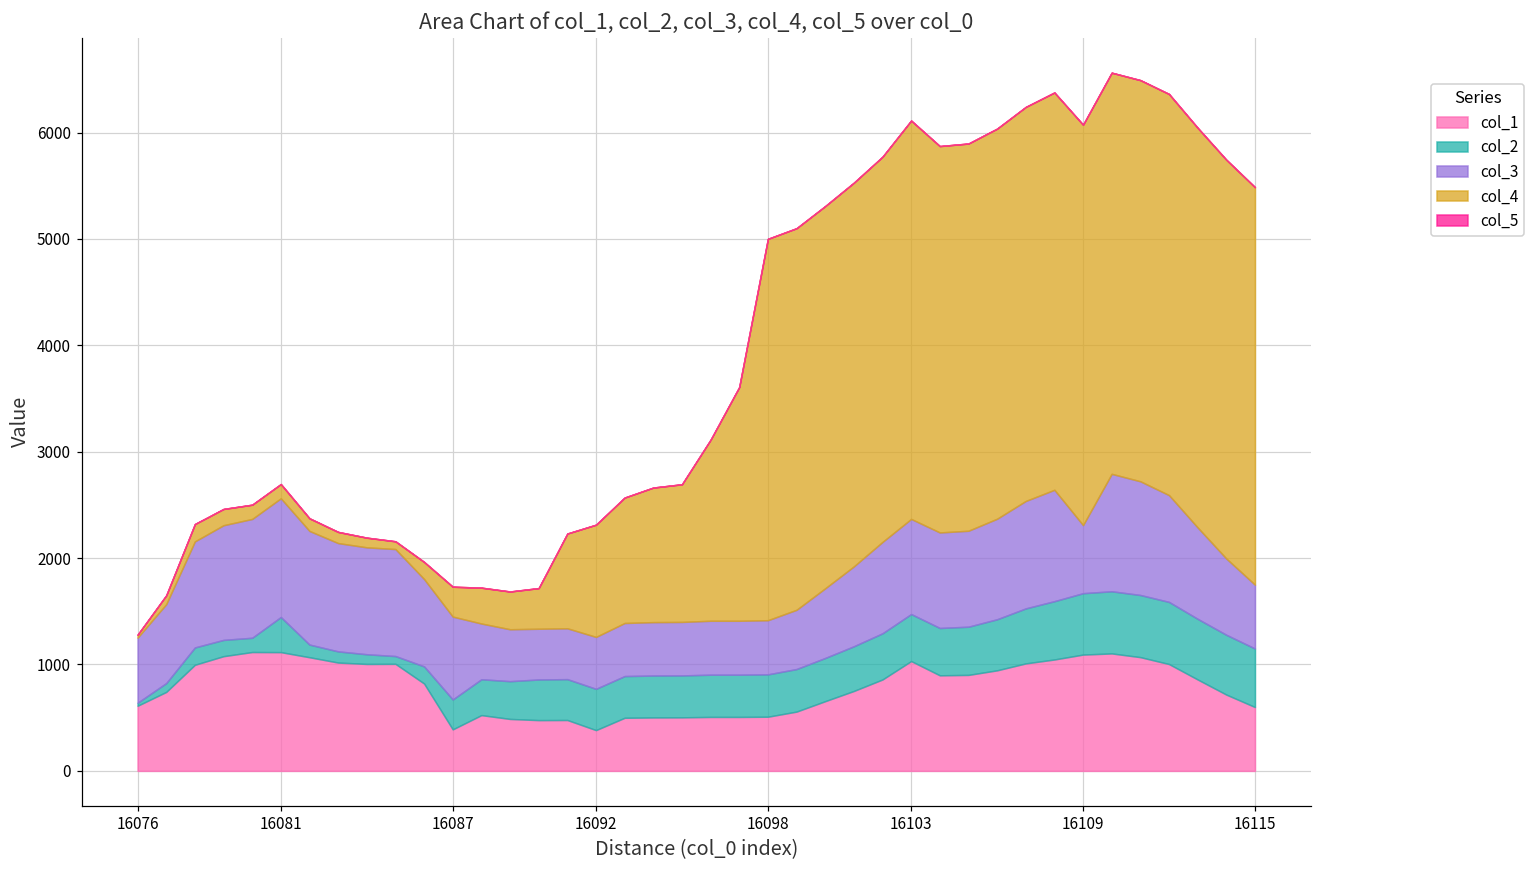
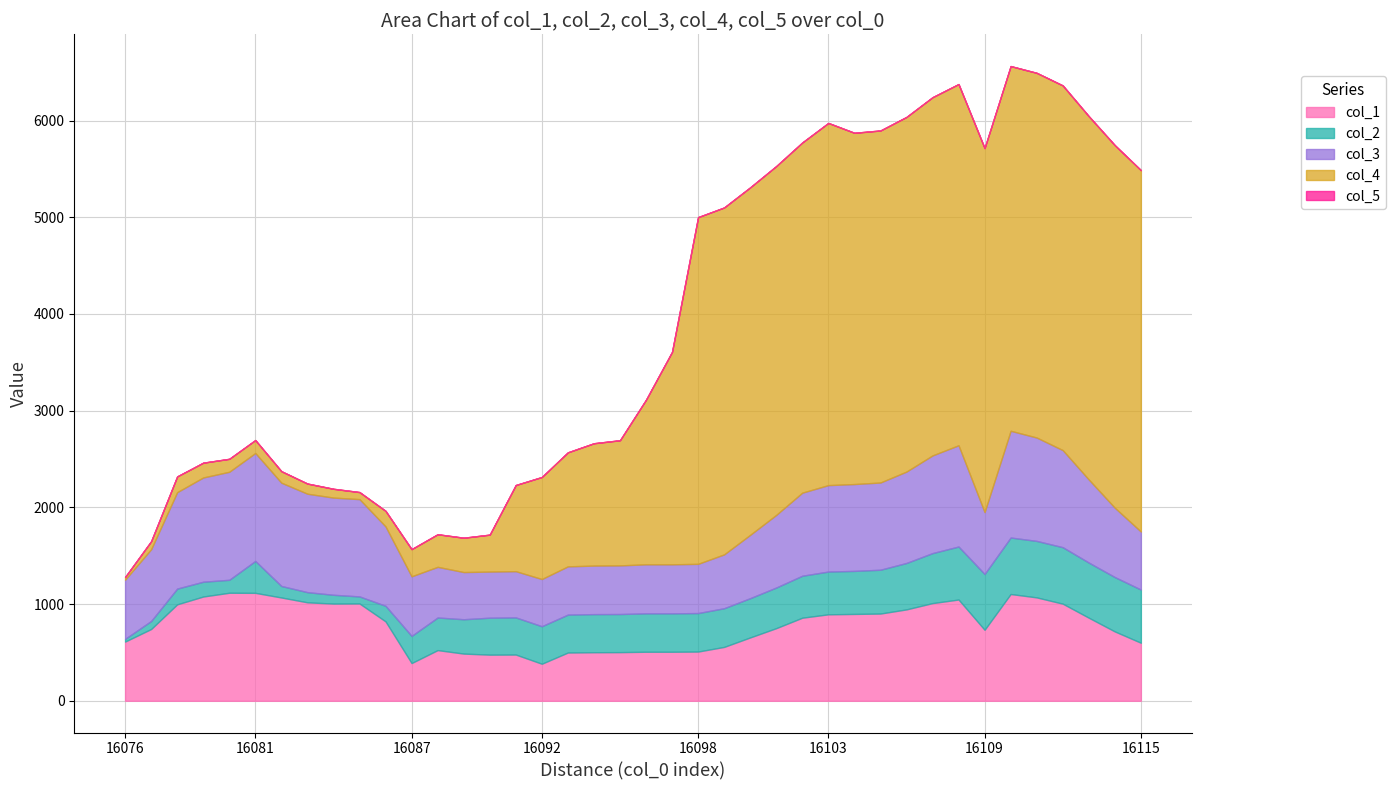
col_3, 16087: 800 -> 600
col_1, 16103: 1000 -> 900
col_1, 16109: 1100 -> 700
